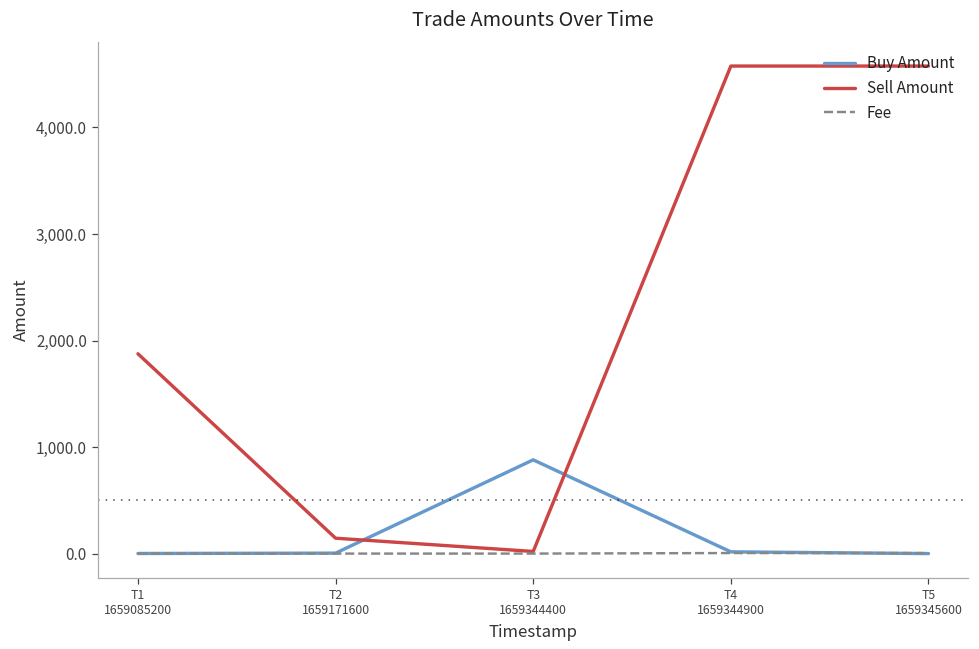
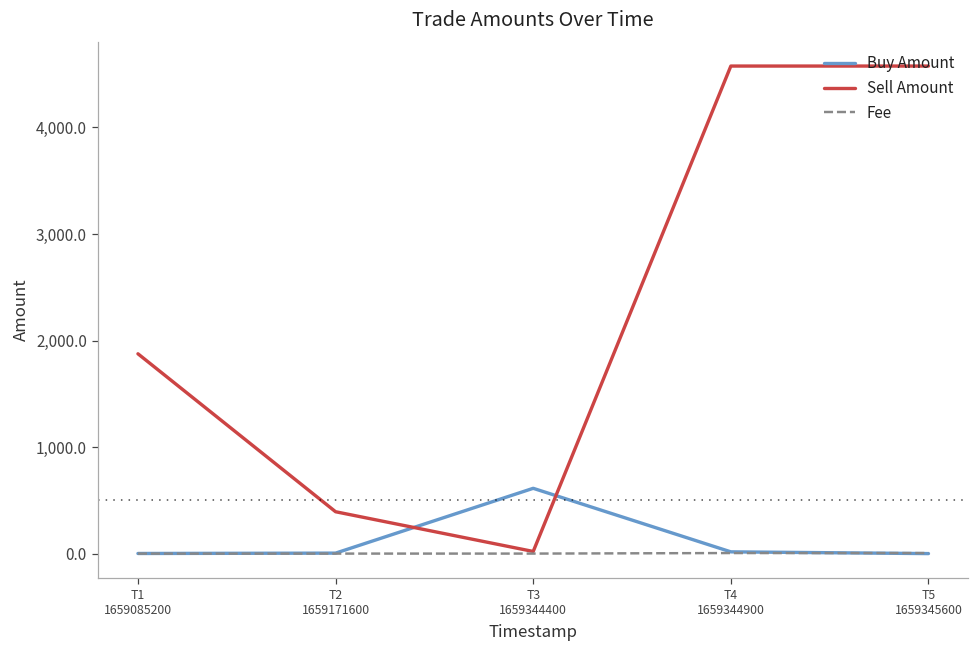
Sell Amount, T2 1659171600: 100 -> 400
Buy Amount, T3 1659344400: 900 -> 600
